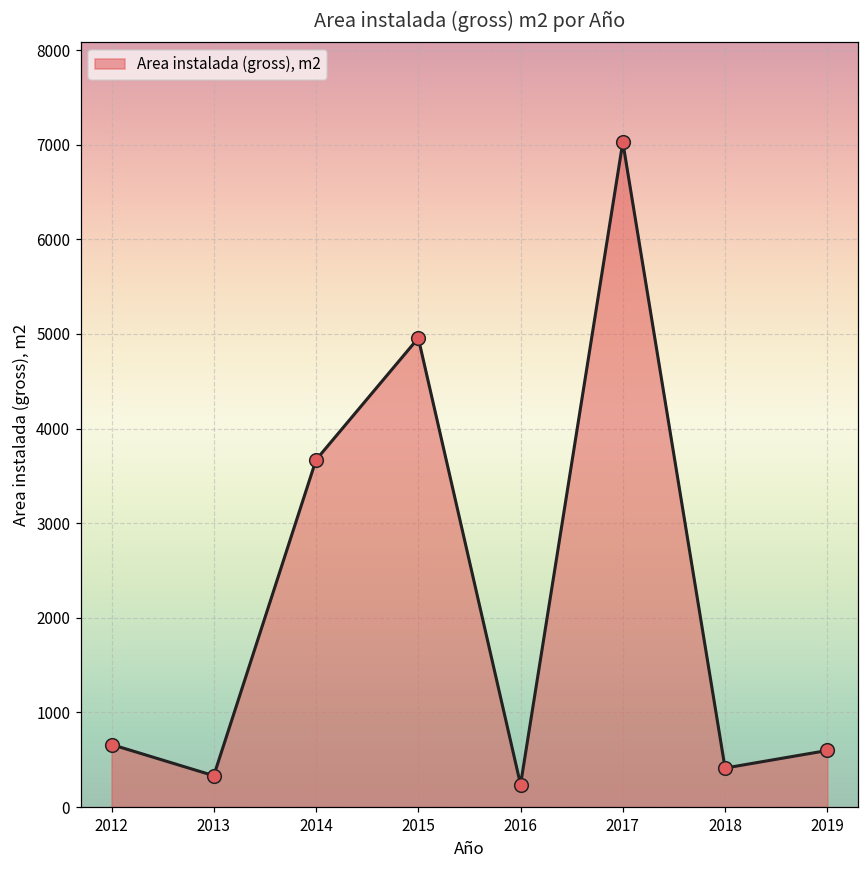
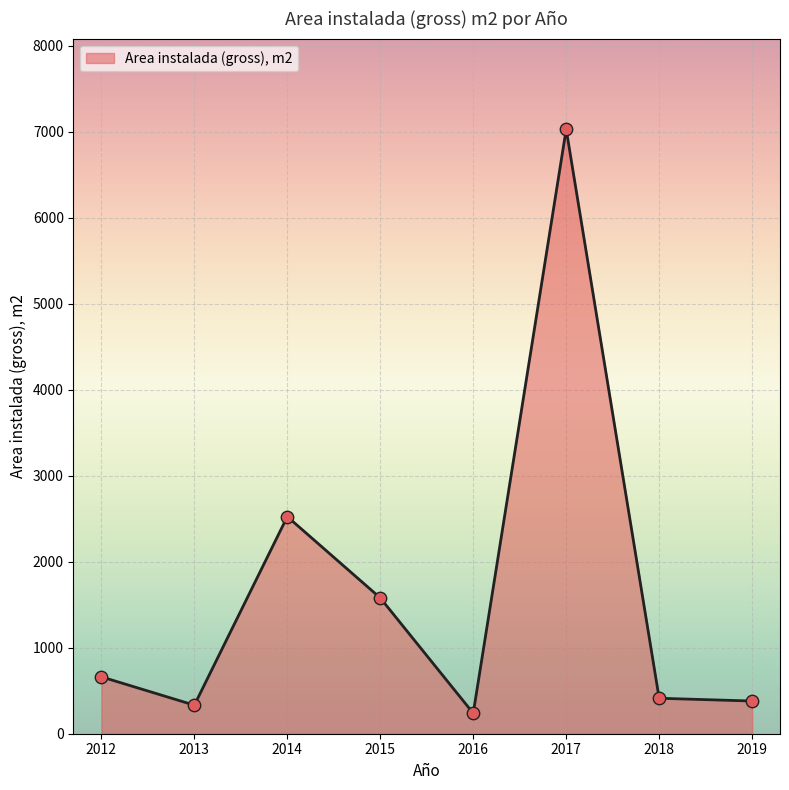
2014: 3700 -> 2500
2015: 5000 -> 1600
2019: 600 -> 400
